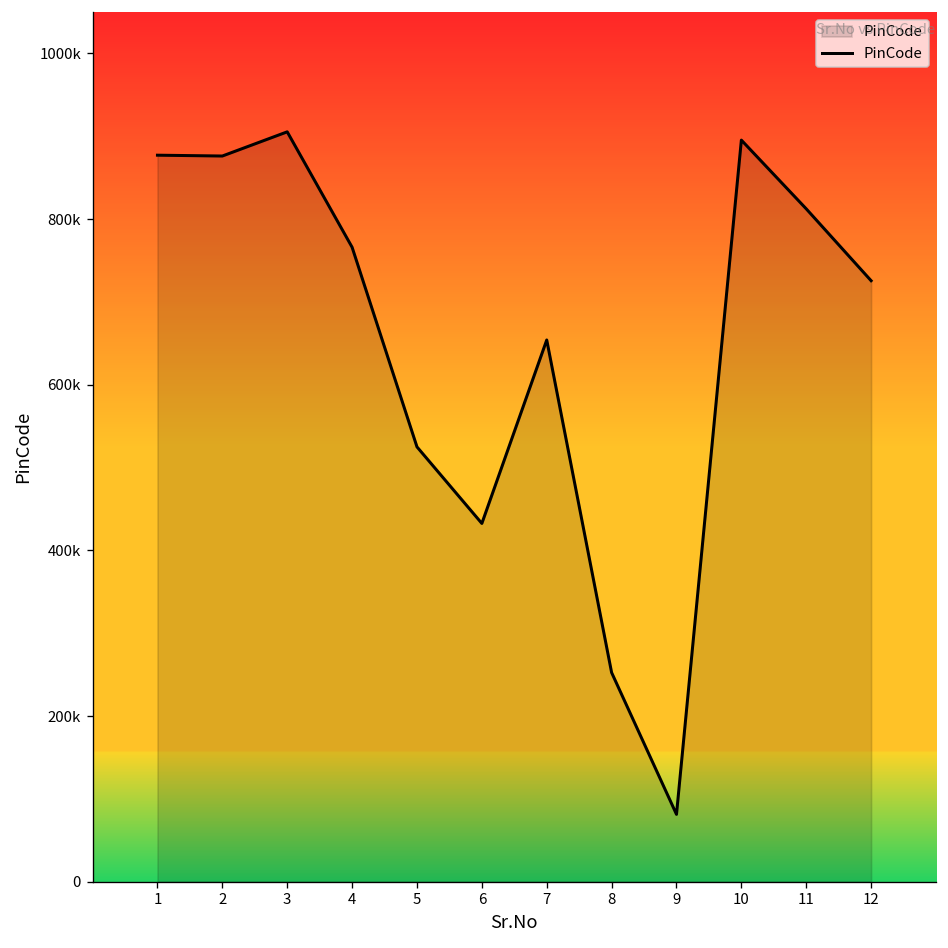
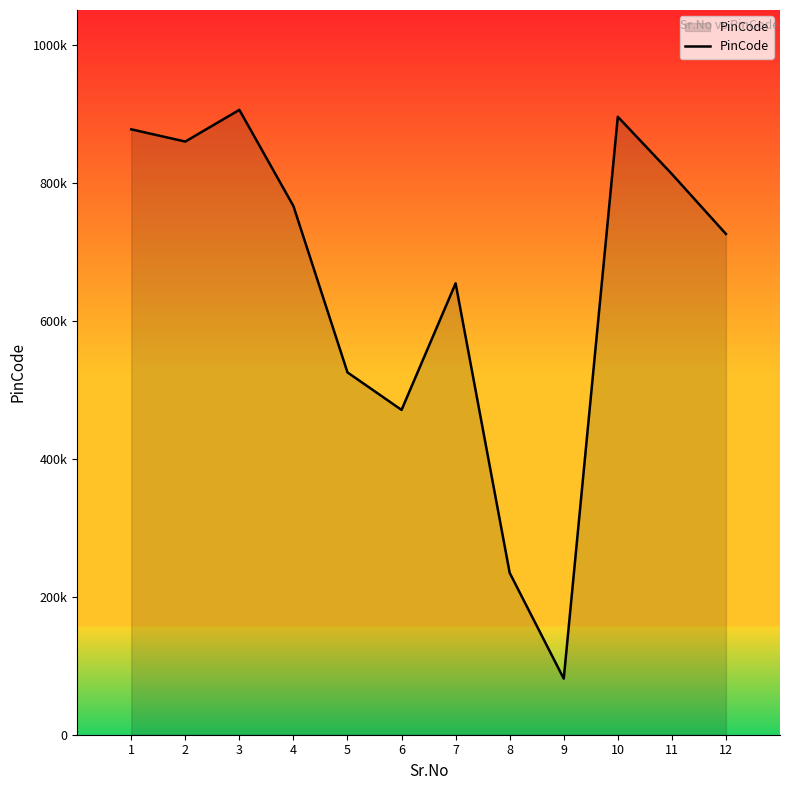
2: 880000 -> 860000
6: 430000 -> 470000
8: 250000 -> 230000
